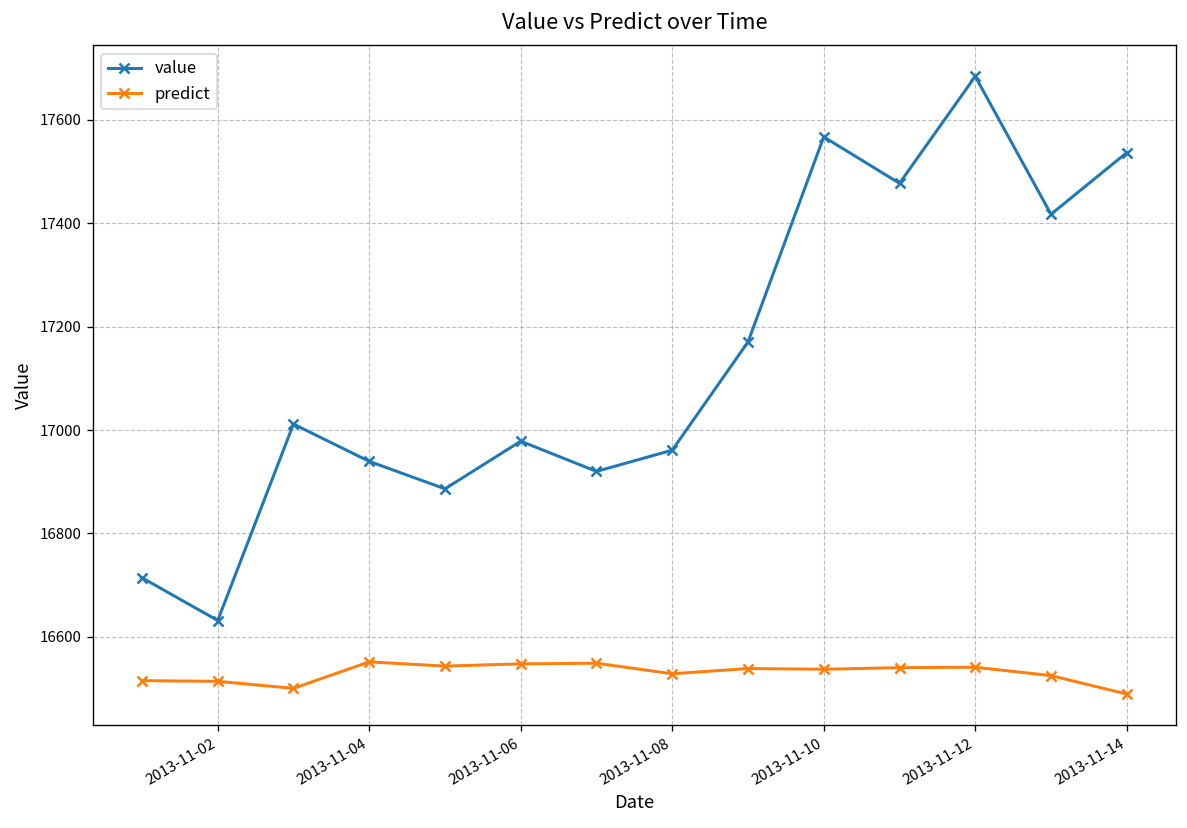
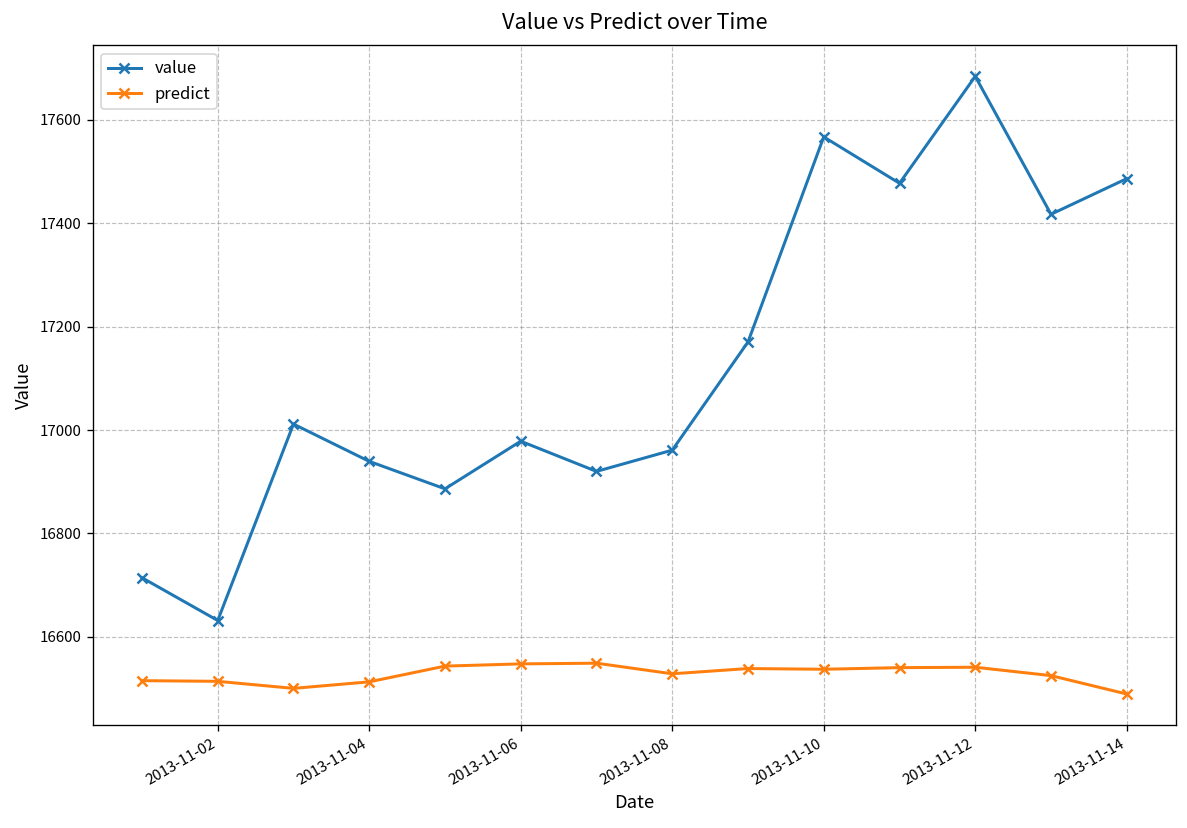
predict, 2013-11-04: 16550 -> 16510
value, 2013-11-14: 17540 -> 17490
